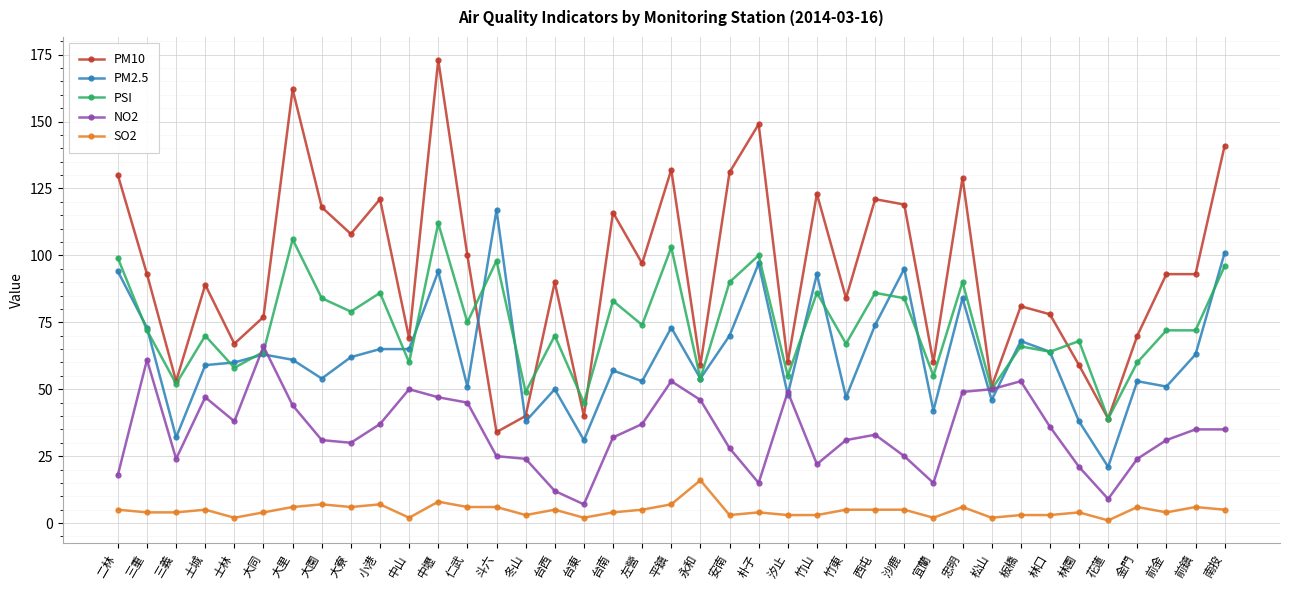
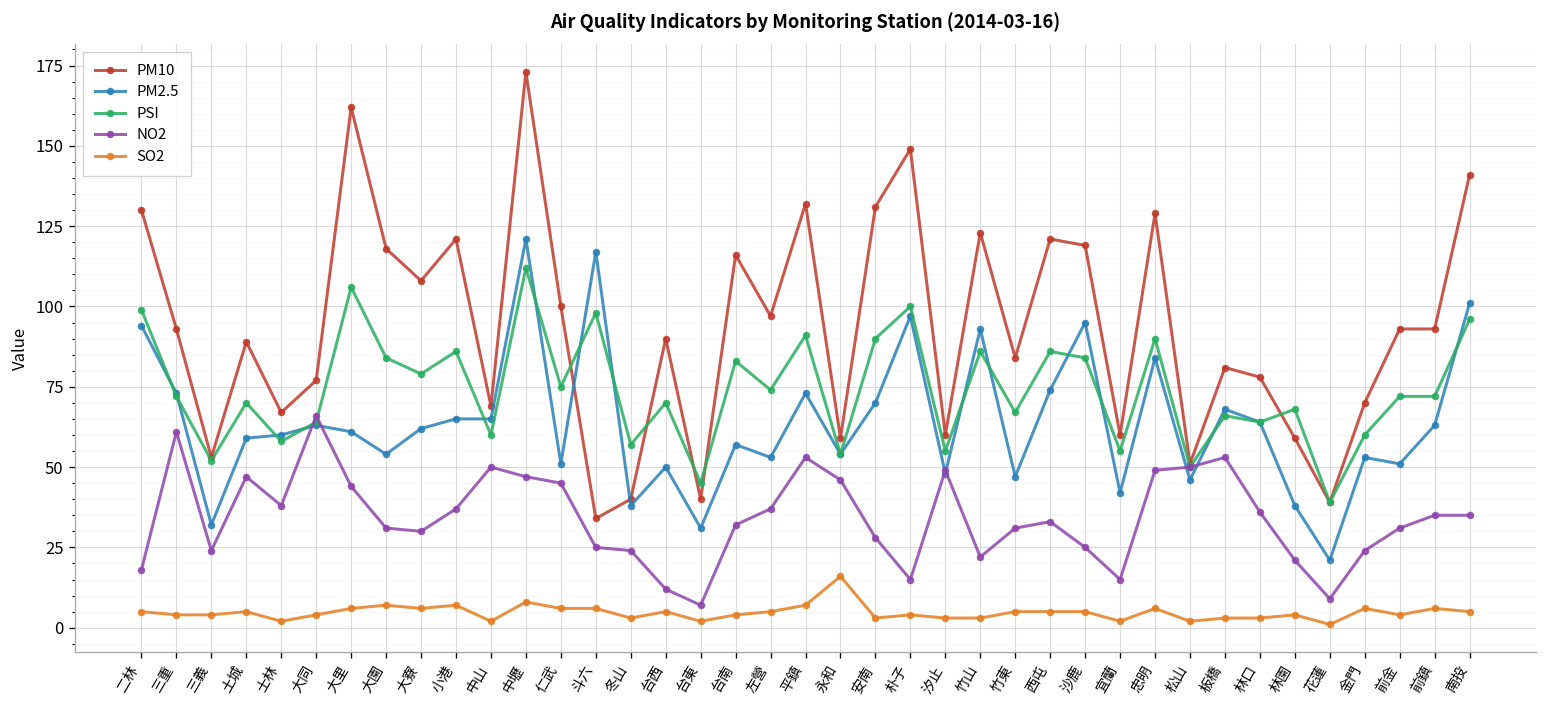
PM2.5, 中壢: 94 -> 121
PSI, 冬山: 49 -> 57
PSI, 平鎮: 103 -> 91
